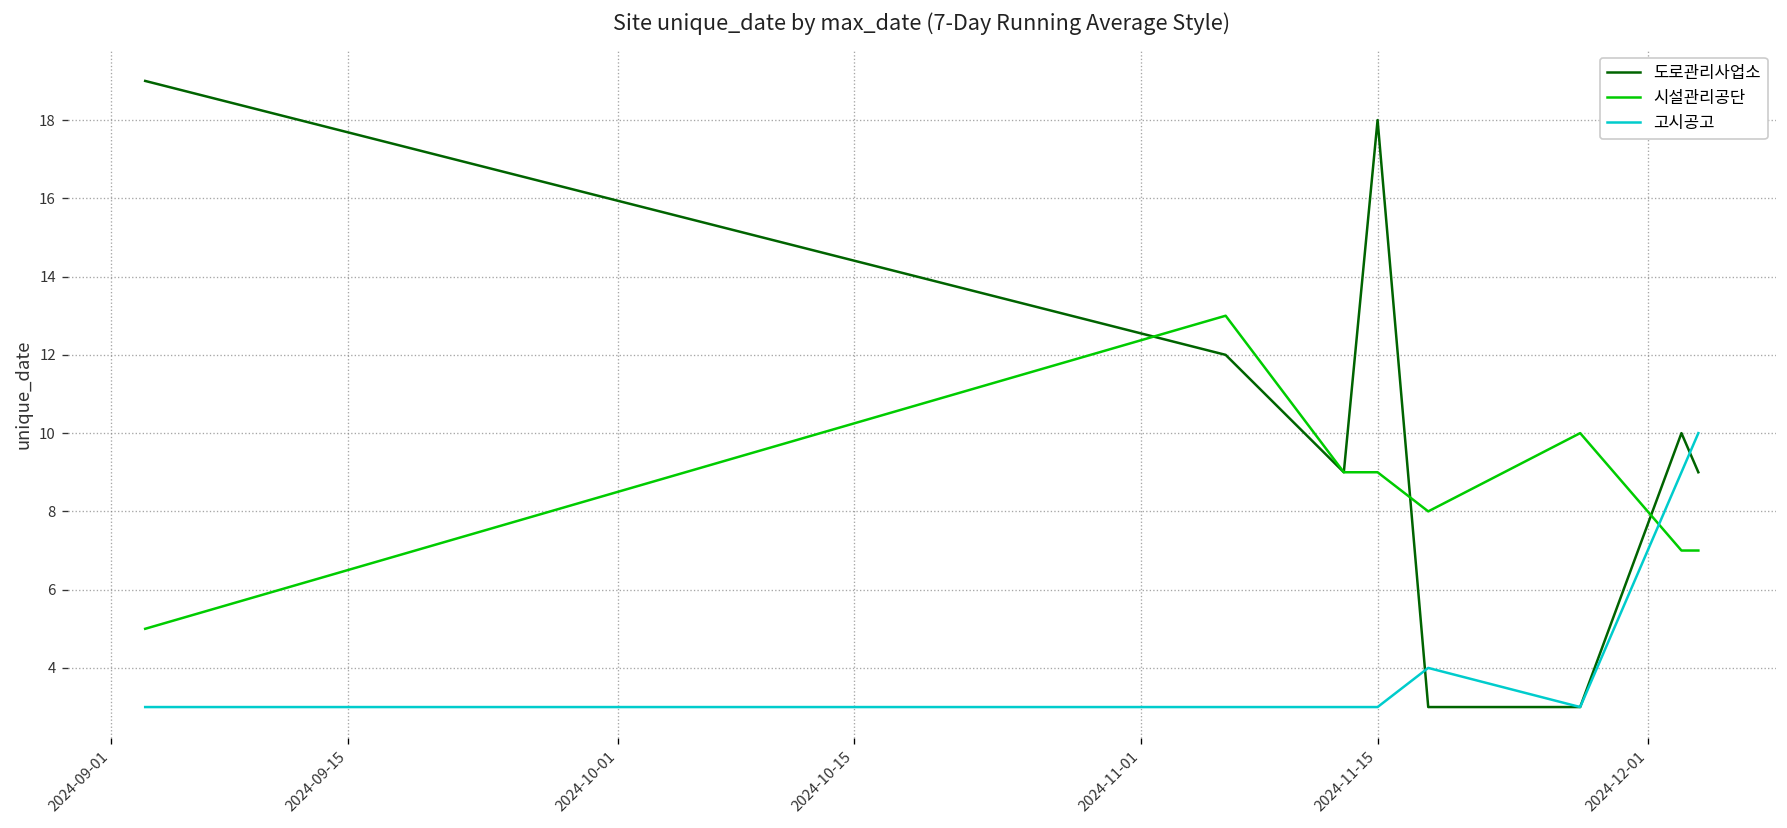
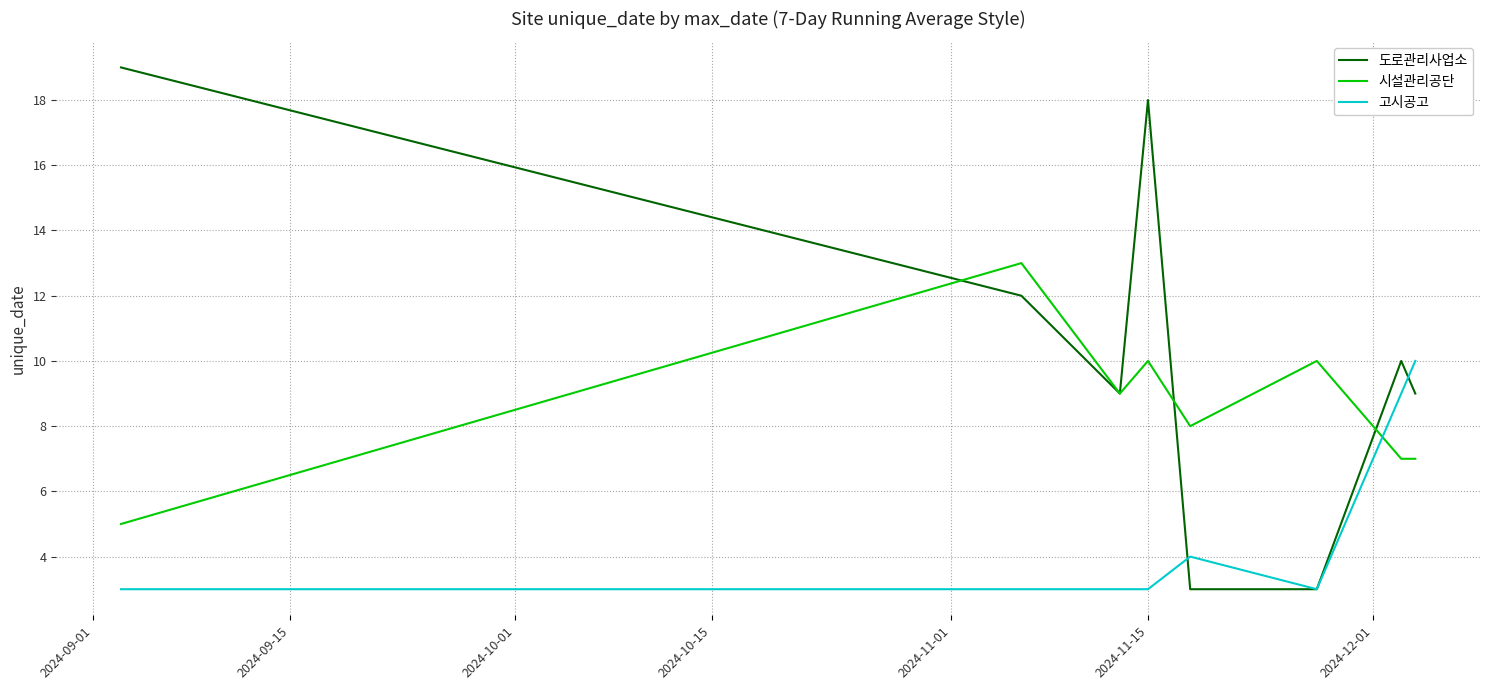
시설관리공단, 2024-11-15: 9 -> 10
